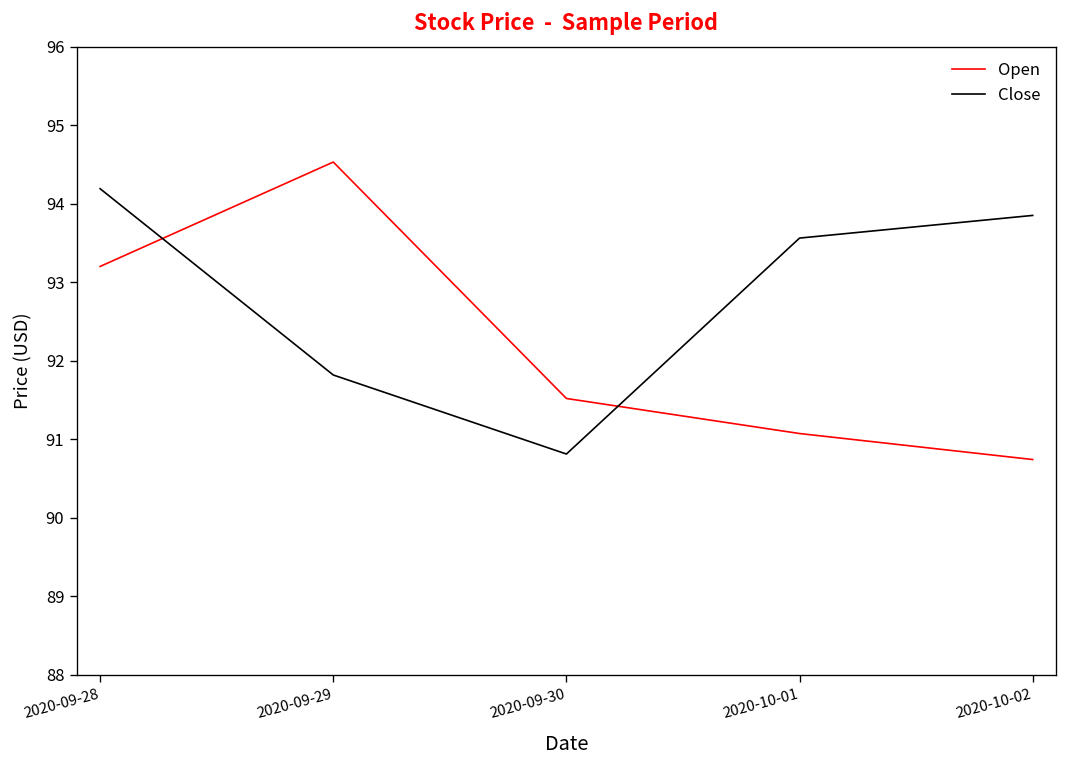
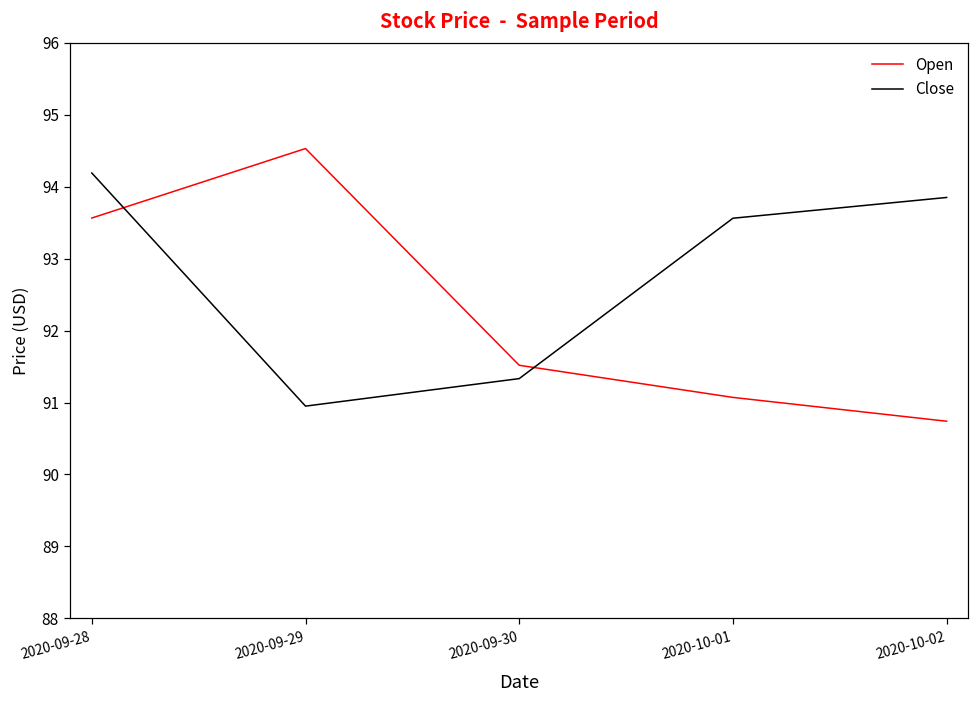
Open, 2020-09-28: 93.2 -> 93.6
Close, 2020-09-29: 91.8 -> 90.9
Close, 2020-09-30: 90.8 -> 91.3
